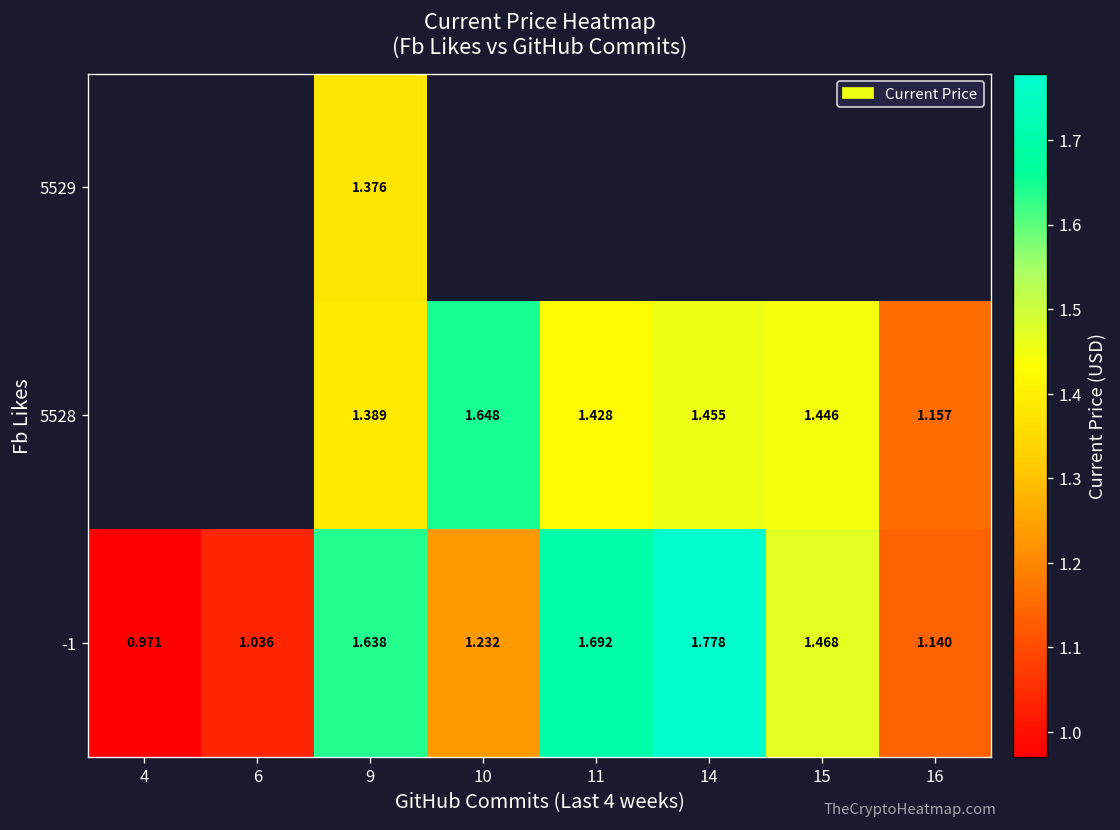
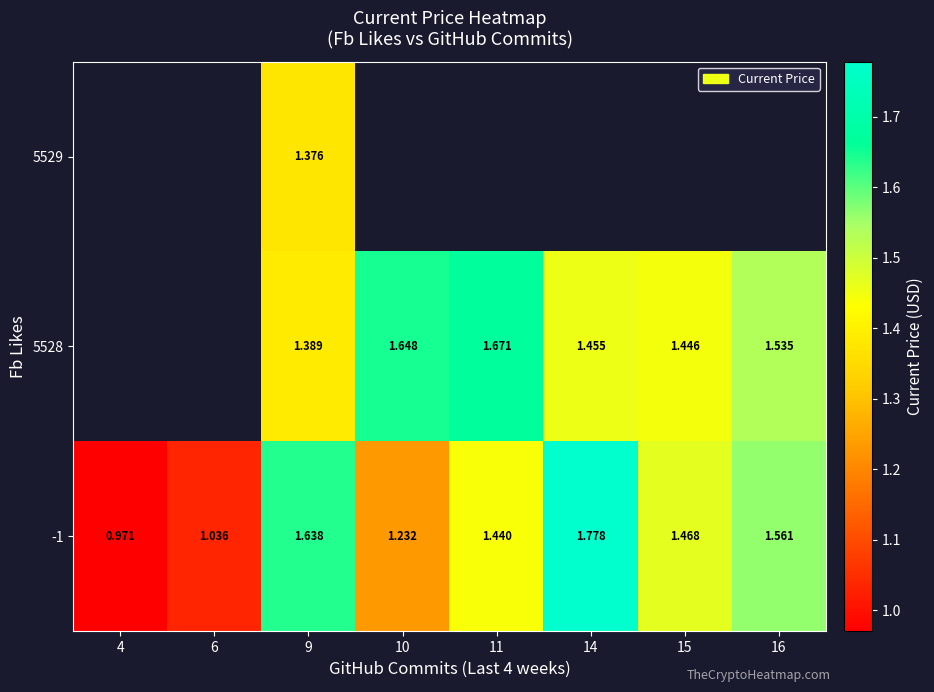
5528, 11: 1.428 -> 1.671
5528, 16: 1.157 -> 1.535
-1, 11: 1.692 -> 1.440
-1, 16: 1.140 -> 1.561
